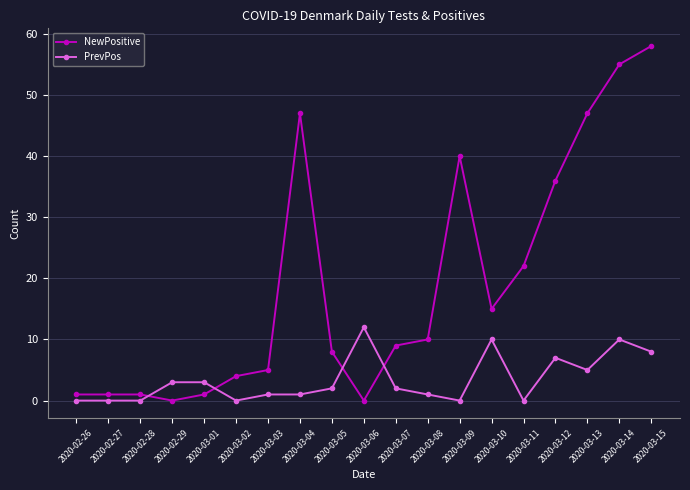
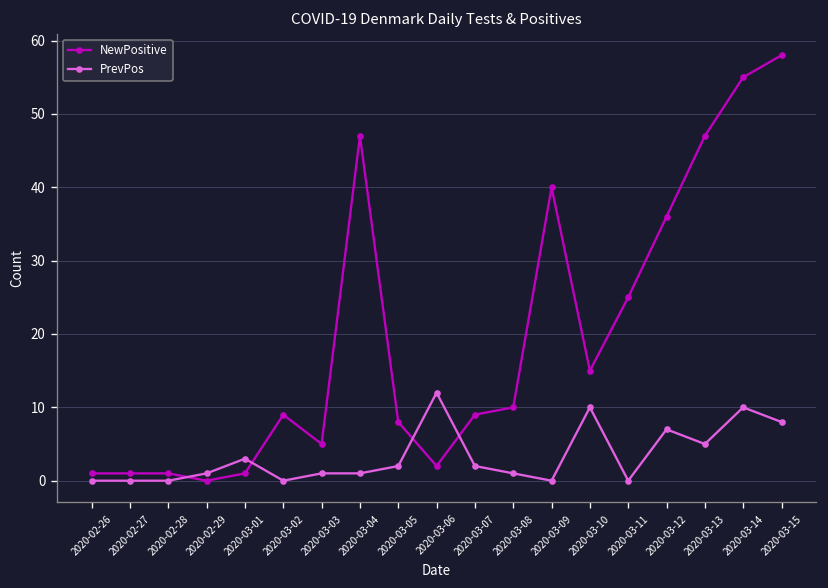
PrevPos, 2020-02-29: 3 -> 1
NewPositive, 2020-03-02: 4 -> 9
NewPositive, 2020-03-06: 0 -> 2
NewPositive, 2020-03-11: 22 -> 25
